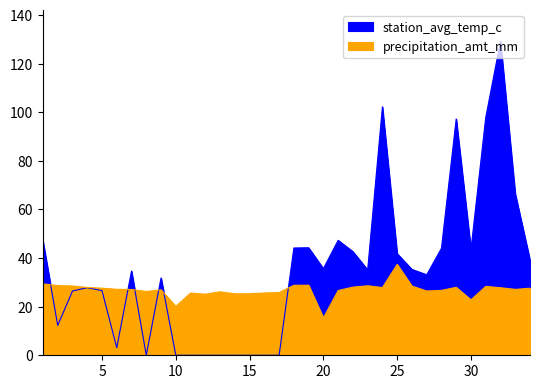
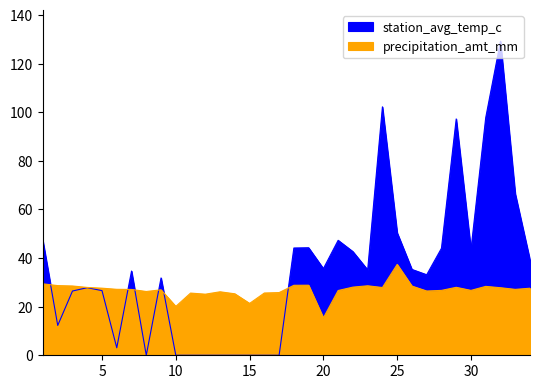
precipitation_amt_mm, 15: 25 -> 21
station_avg_temp_c, 25: 42 -> 50
precipitation_amt_mm, 30: 23 -> 27
